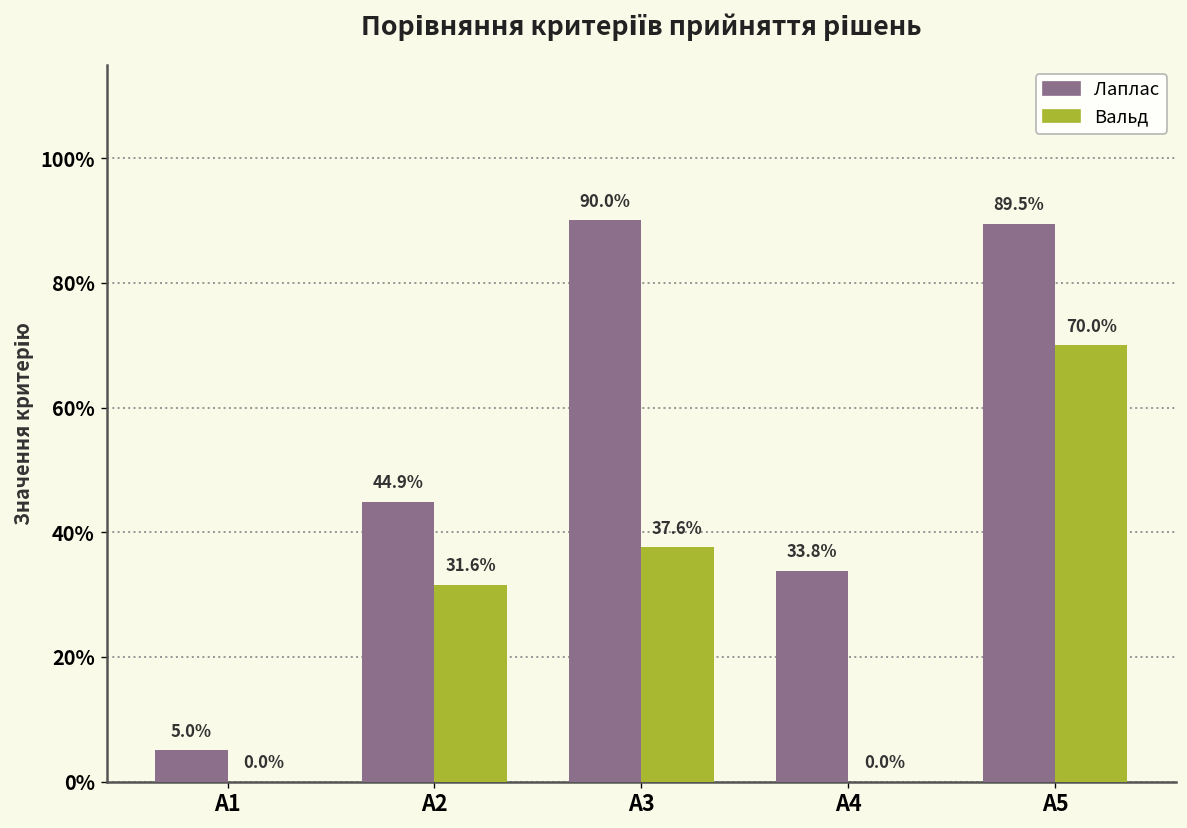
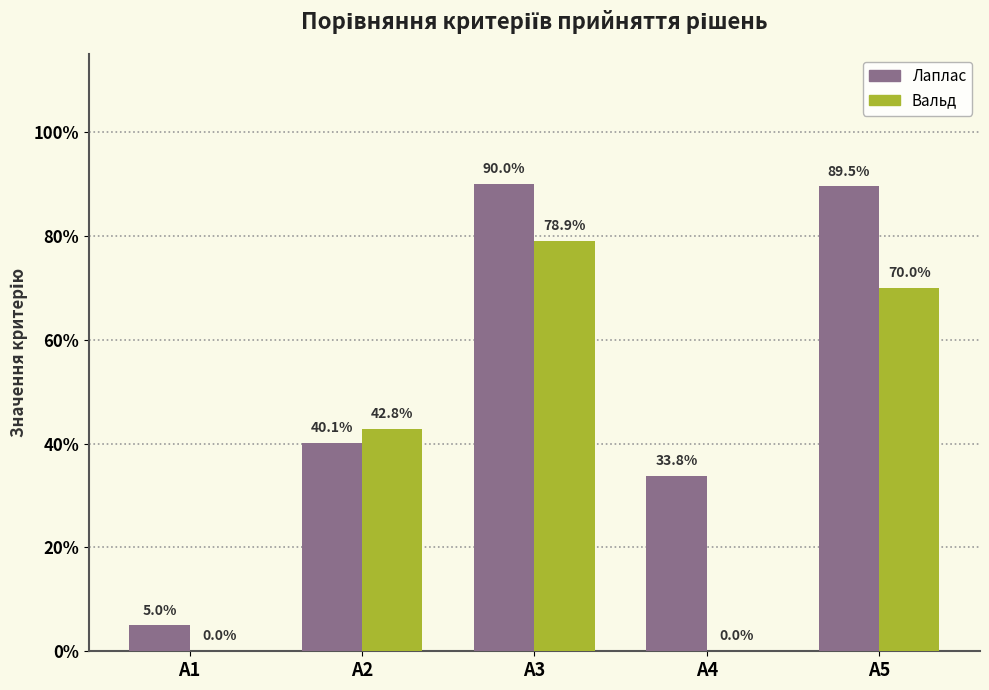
Лаплас, A2: 44.9% -> 40.1%
Вальд, A2: 31.6% -> 42.8%
Вальд, A3: 37.6% -> 78.9%
